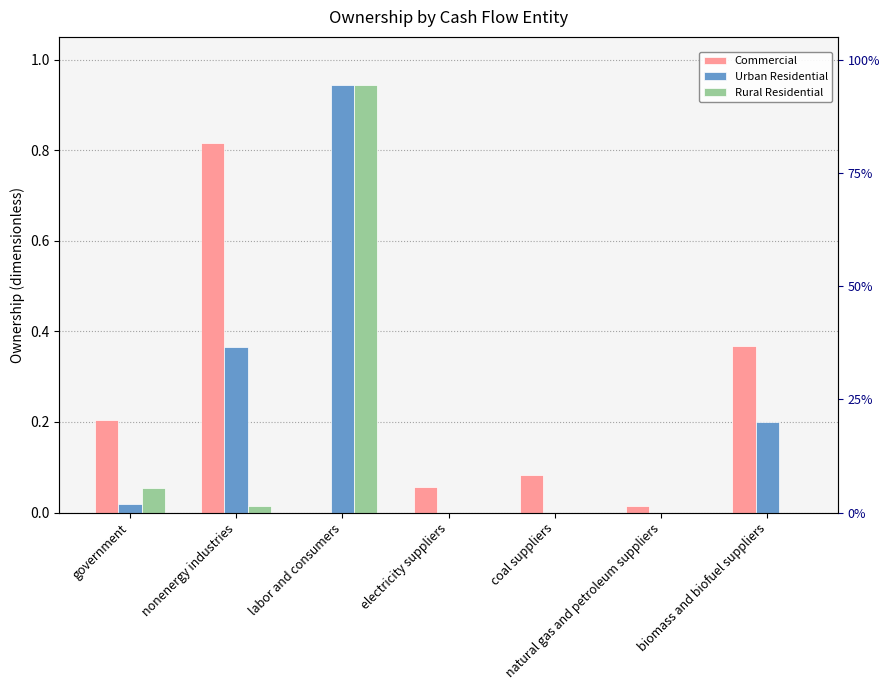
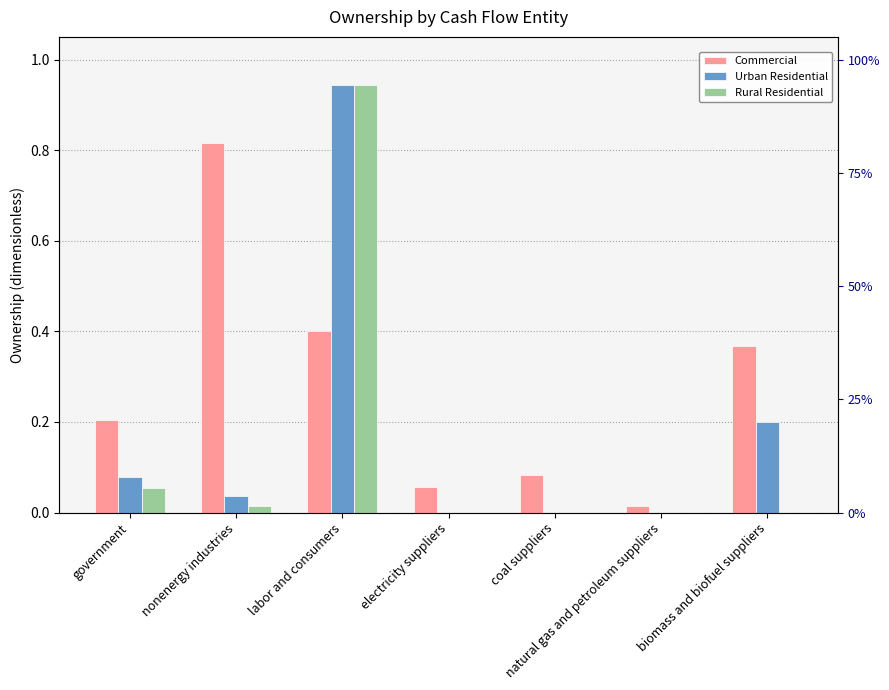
Urban Residential, government: 0.02 -> 0.08
Urban Residential, nonenergy industries: 0.36 -> 0.04
Commercial, labor and consumers: 0.0 -> 0.4
